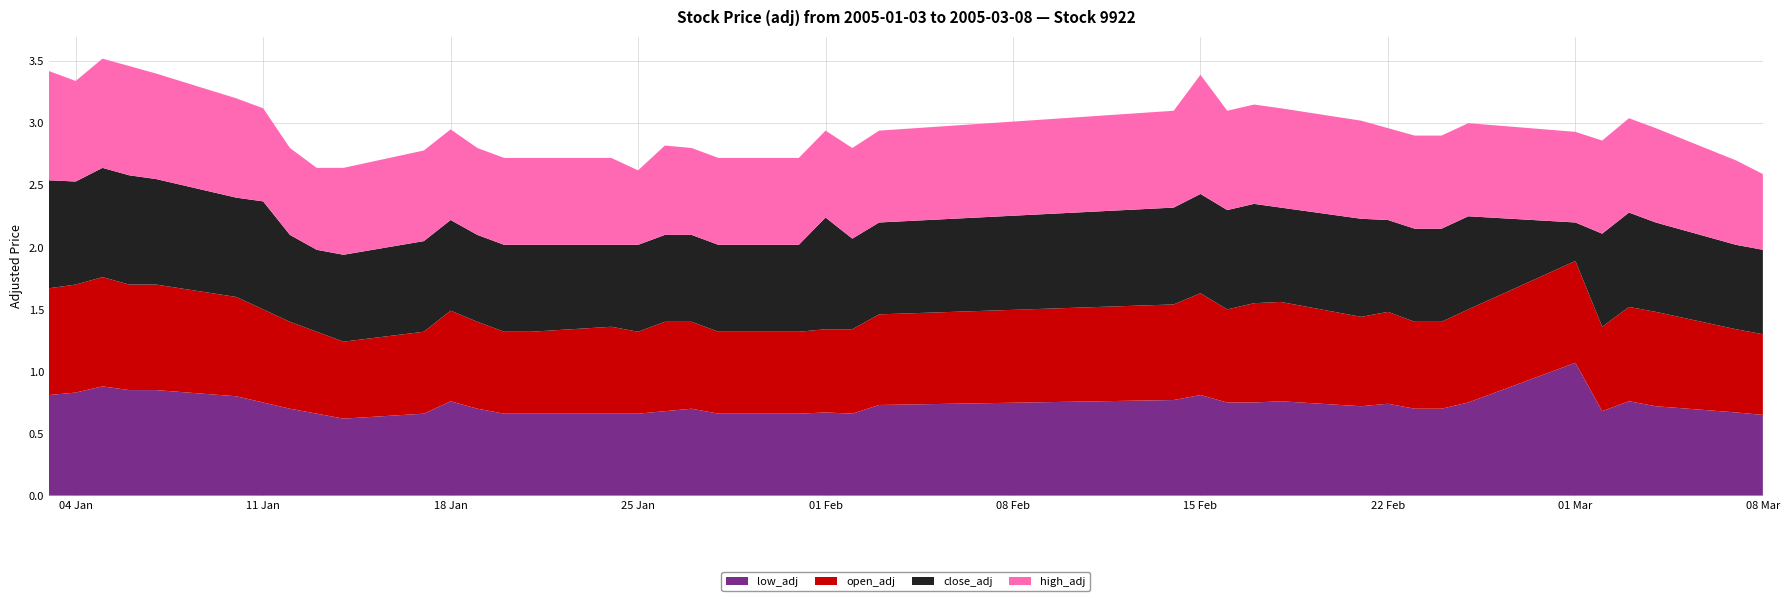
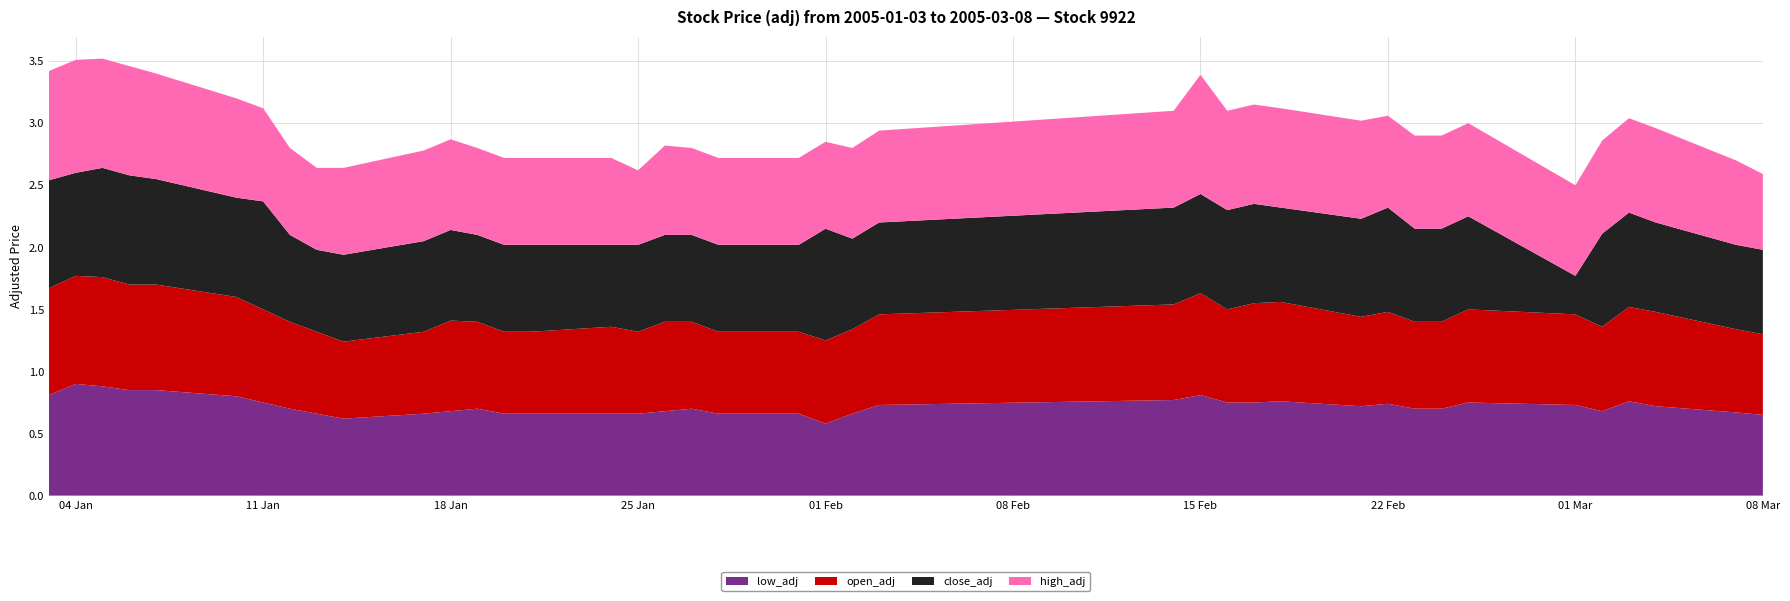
low_adj, 04 Jan: 0.83 -> 0.90
high_adj, 04 Jan: 0.81 -> 0.91
low_adj, 18 Jan: 0.76 -> 0.68
low_adj, 01 Feb: 0.67 -> 0.58
close_adj, 22 Feb: 0.74 -> 0.84
low_adj, 01 Mar: 1.07 -> 0.73
open_adj, 01 Mar: 0.82 -> 0.73
